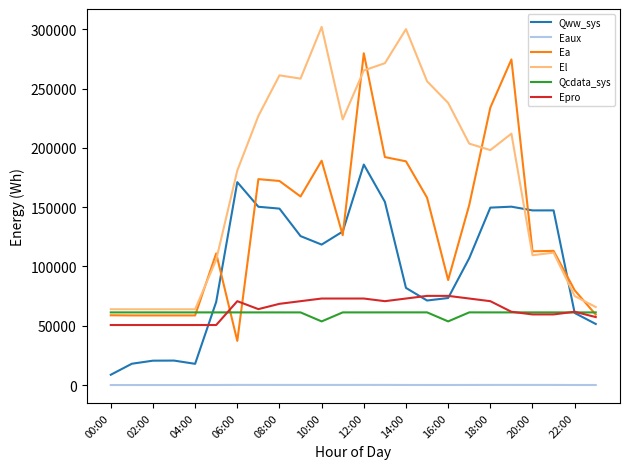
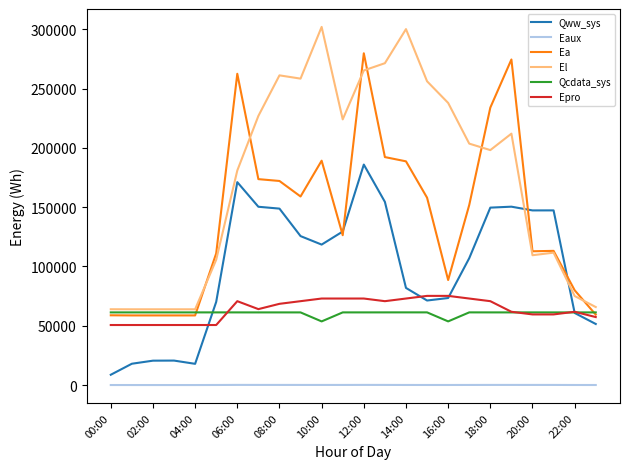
Ea, 06:00: 37000 -> 263000
